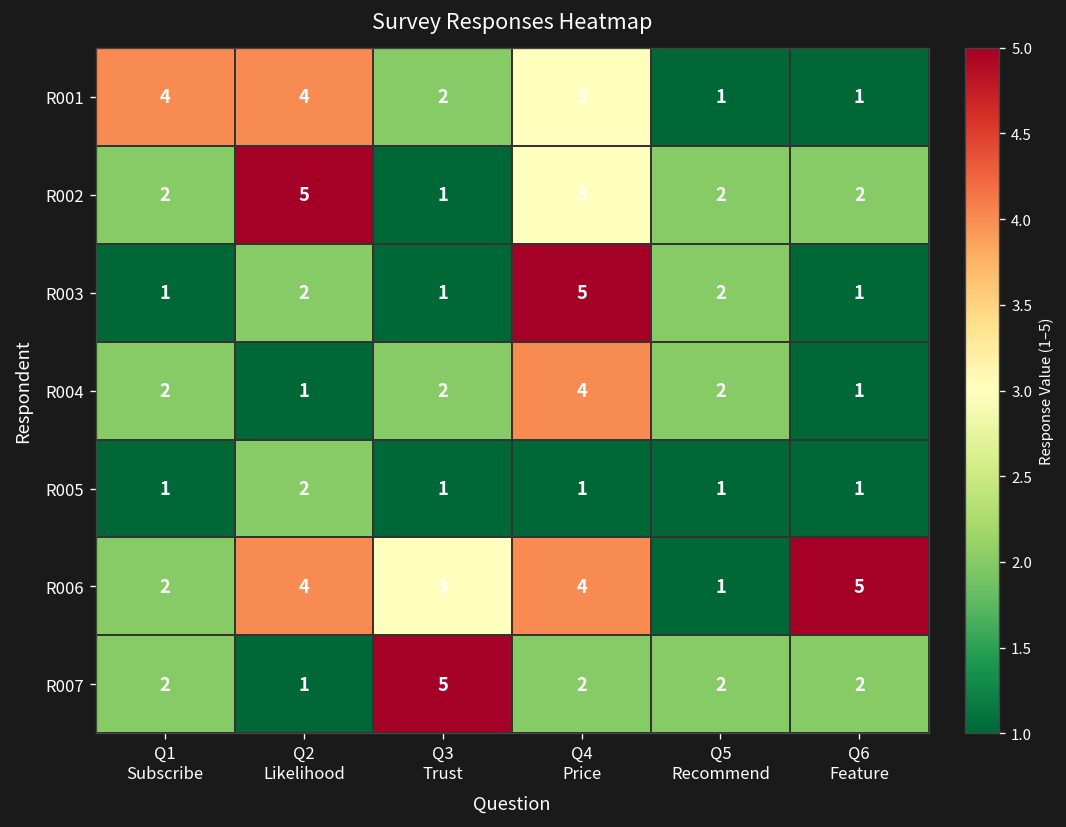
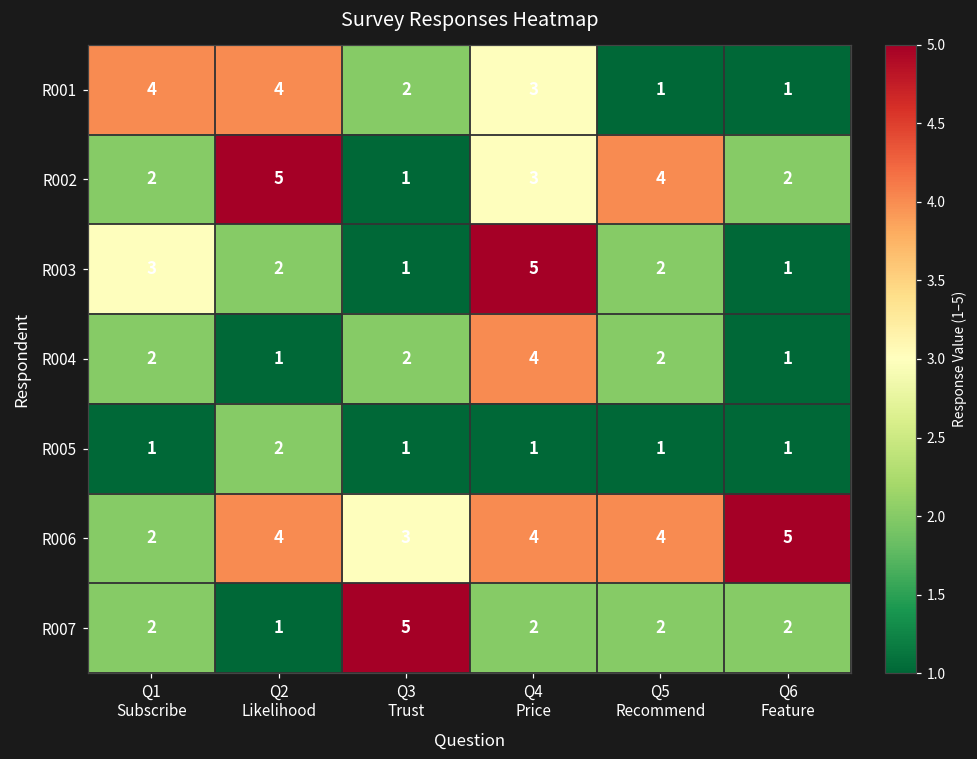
R002, Q5 Recommend: 2 -> 4
R003, Q1 Subscribe: 1 -> 3
R006, Q5 Recommend: 1 -> 4
